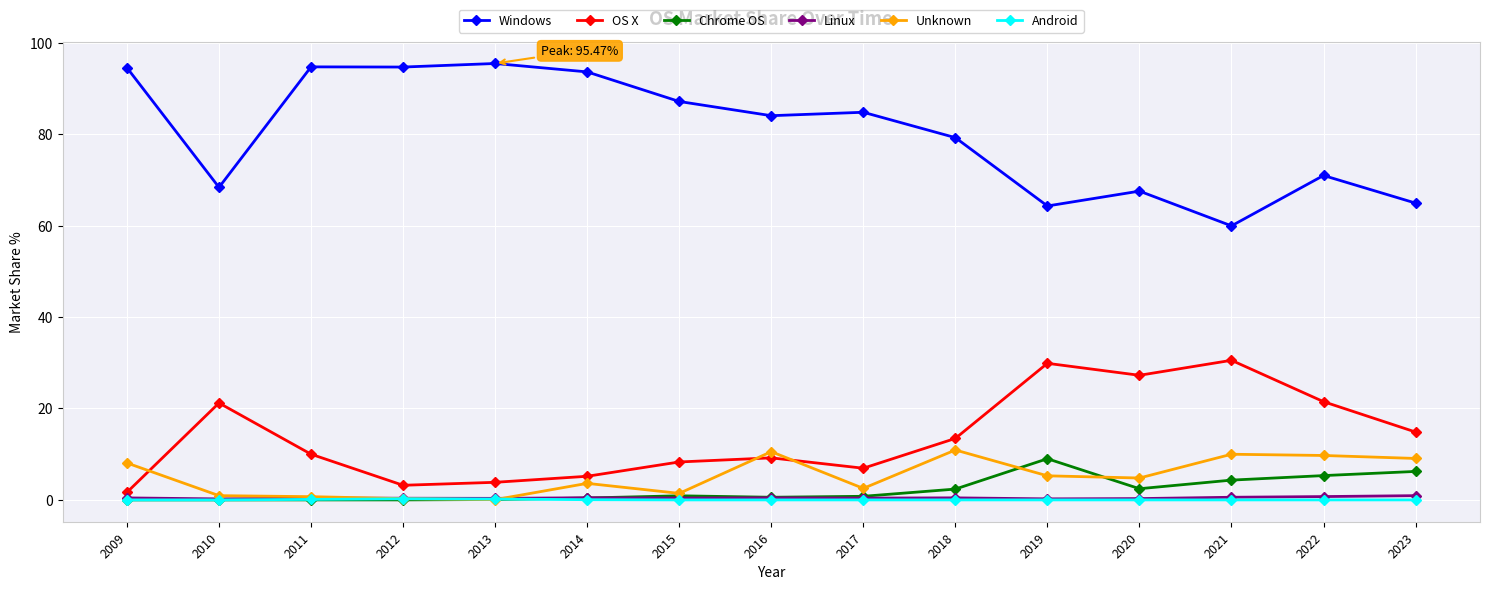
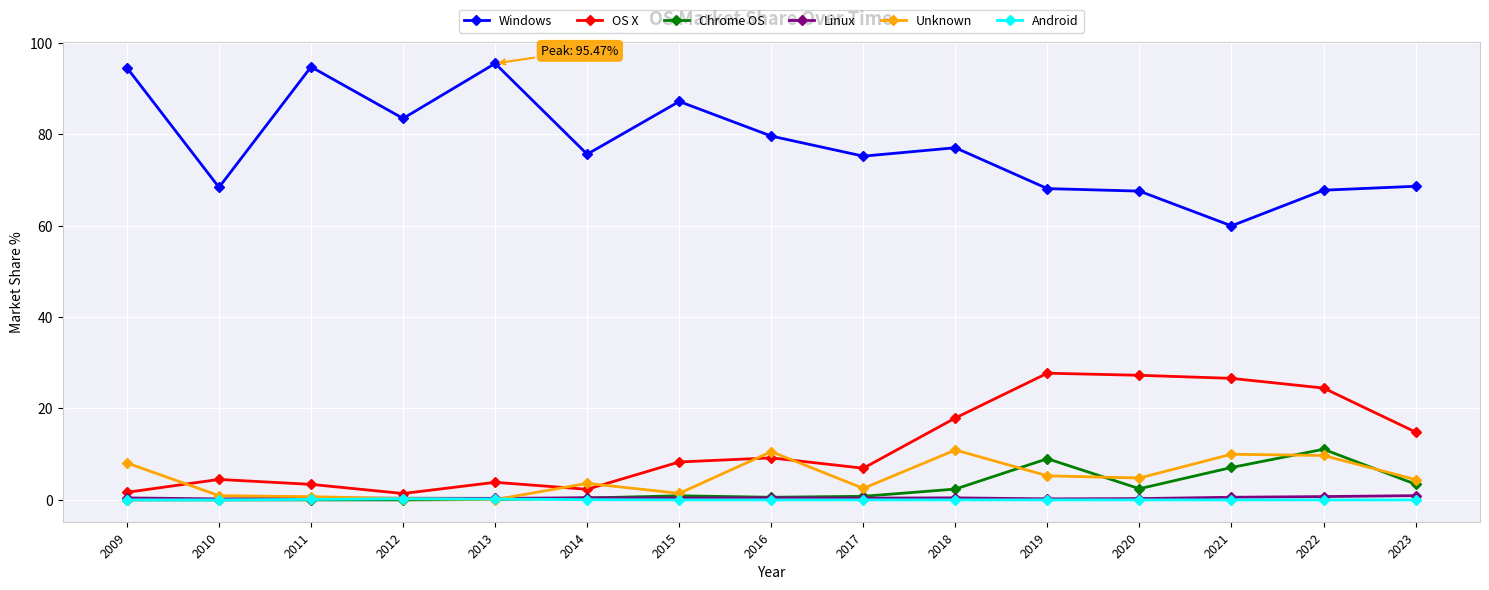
OS X, 2010: 21 -> 4
OS X, 2011: 10 -> 3
Windows, 2012: 95 -> 83
OS X, 2012: 3 -> 1
Windows, 2014: 94 -> 76
OS X, 2014: 5 -> 2
Windows, 2016: 84 -> 80
Windows, 2017: 85 -> 75
Windows, 2018: 79 -> 77
OS X, 2018: 13 -> 18
Windows, 2019: 64 -> 68
OS X, 2019: 30 -> 28
OS X, 2021: 31 -> 27
Chrome OS, 2021: 4 -> 7
Windows, 2022: 71 -> 68
OS X, 2022: 21 -> 24
Chrome OS, 2022: 5 -> 11
Windows, 2023: 65 -> 69
Chrome OS, 2023: 6 -> 3
Unknown, 2023: 9 -> 4
